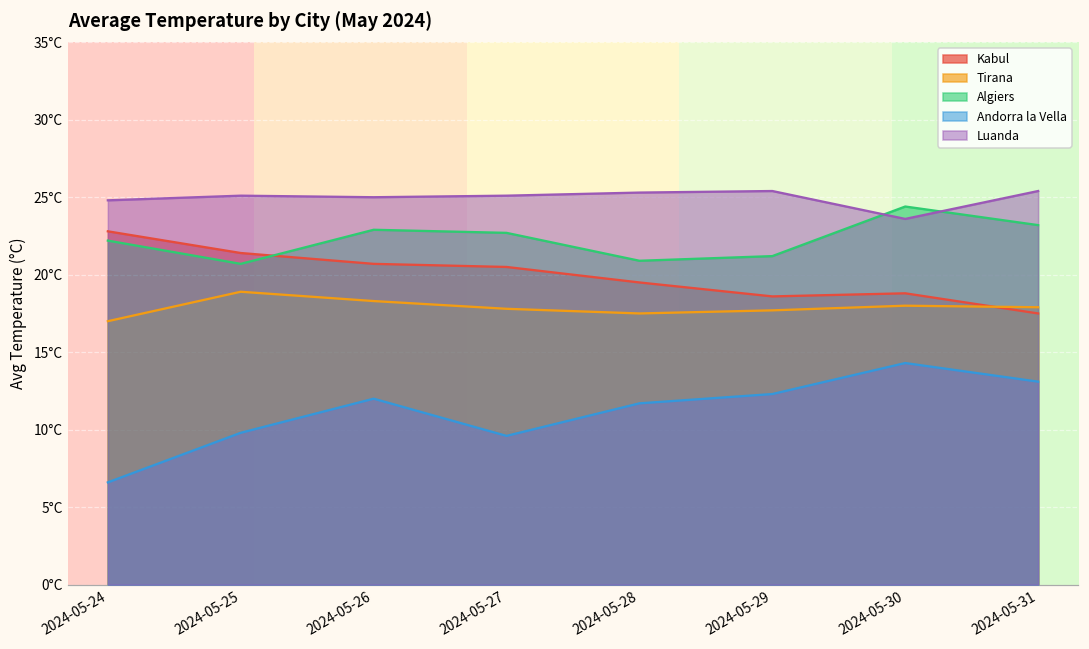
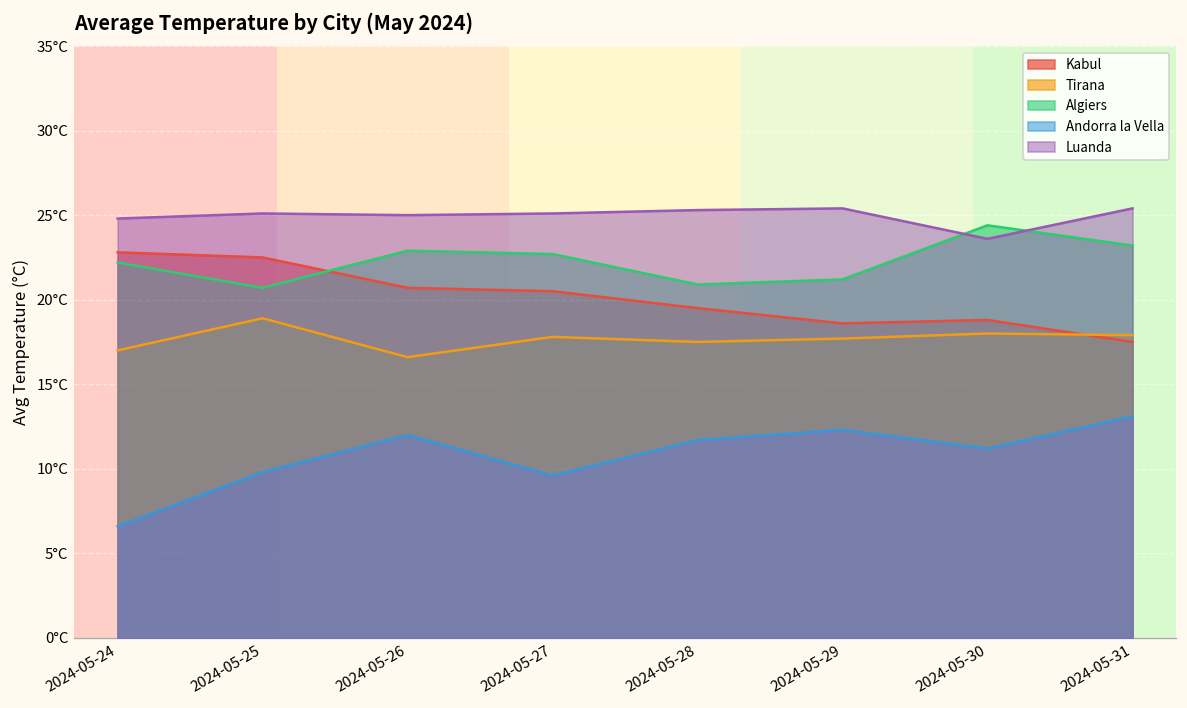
Kabul, 2024-05-25: 21.4°C -> 22.5°C
Tirana, 2024-05-26: 18.3°C -> 16.6°C
Andorra la Vella, 2024-05-30: 14.3°C -> 11.2°C
